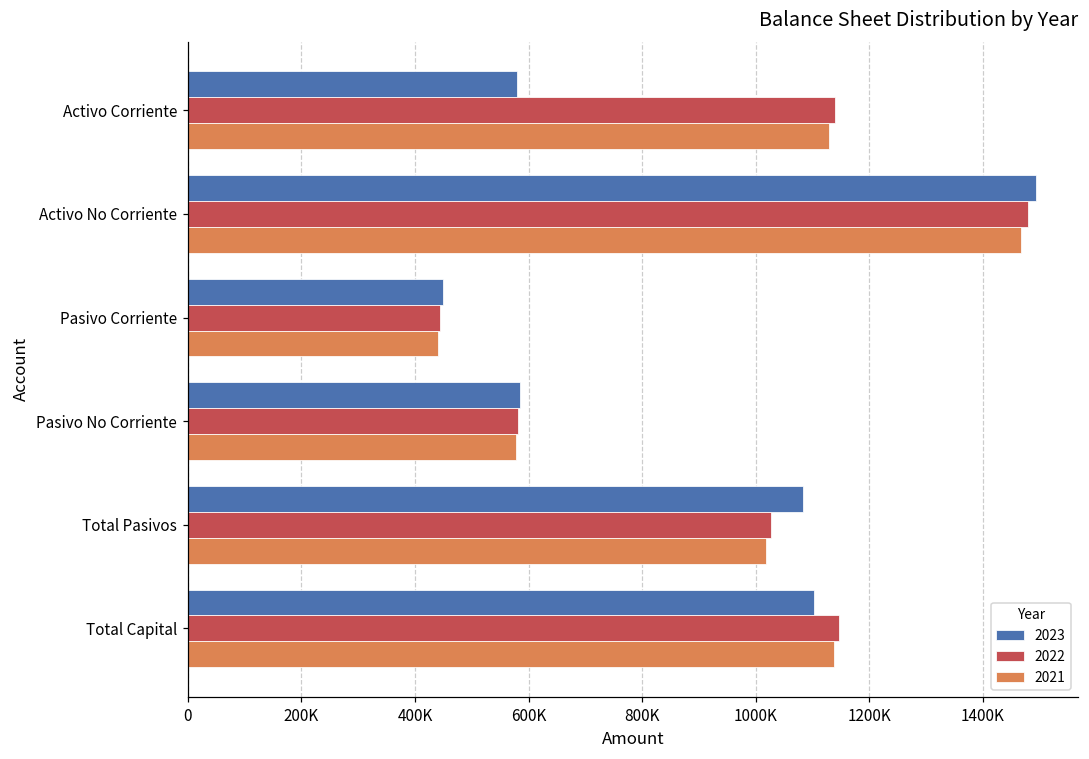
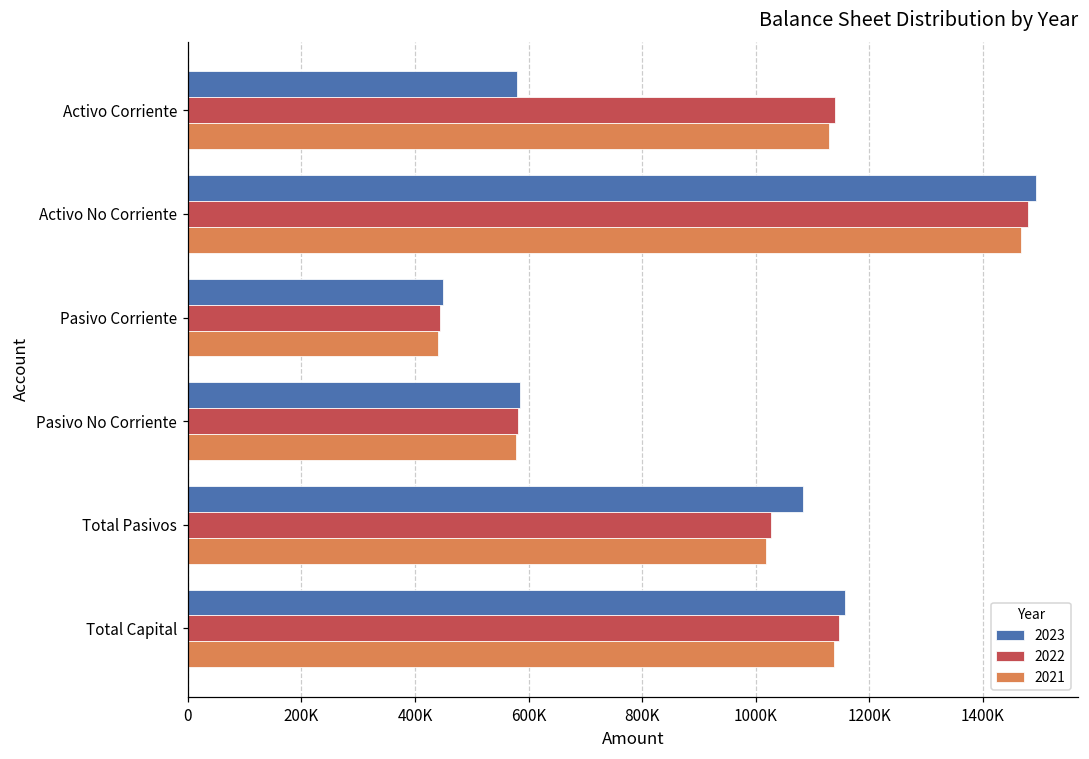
2023, Total Capital: 1100000 -> 1160000
